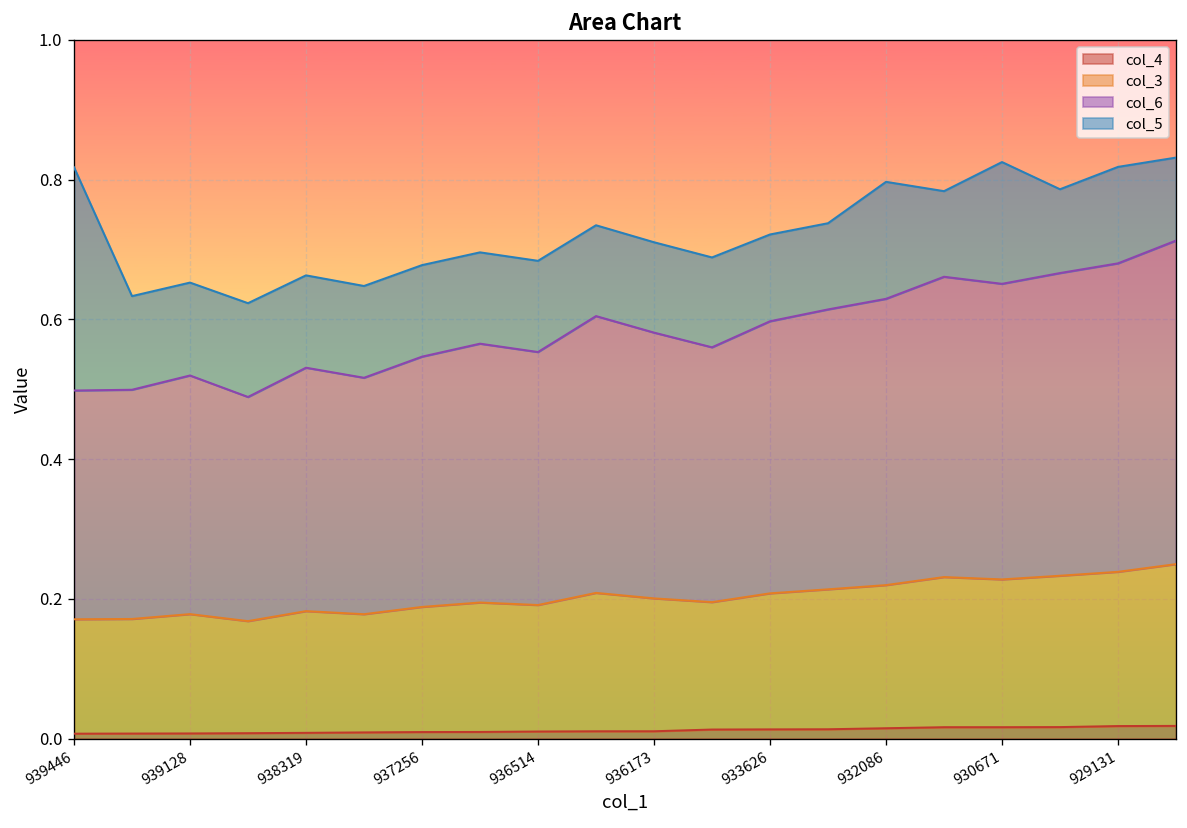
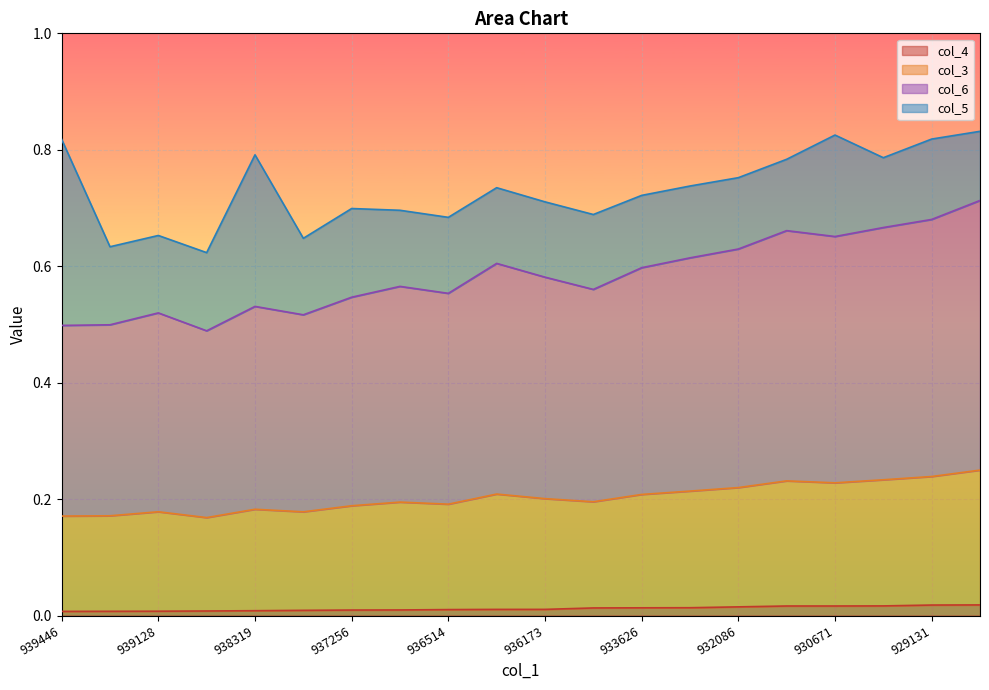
col_5, 938319: 0.13 -> 0.26
col_5, 937256: 0.13 -> 0.15
col_5, 932086: 0.17 -> 0.12
